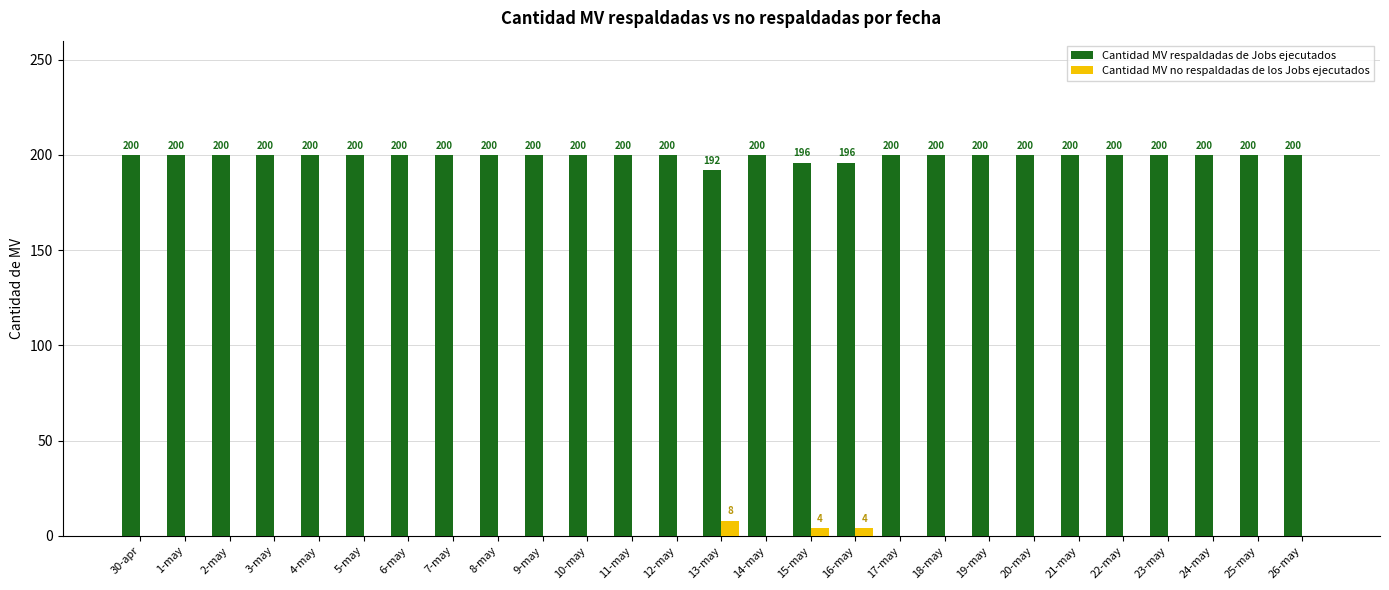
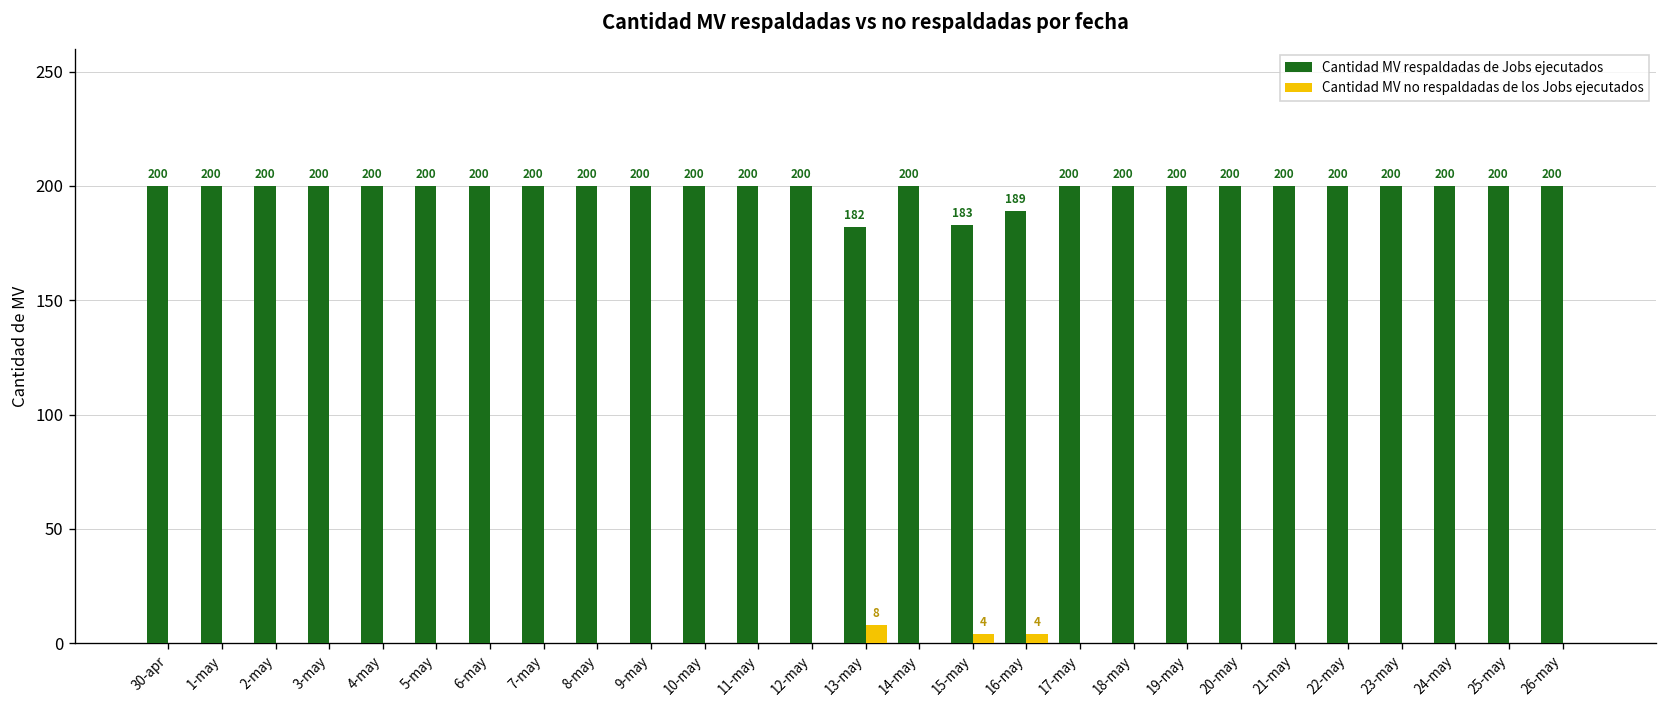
Cantidad MV respaldadas de Jobs ejecutados, 13-may: 192 -> 182
Cantidad MV respaldadas de Jobs ejecutados, 15-may: 196 -> 183
Cantidad MV respaldadas de Jobs ejecutados, 16-may: 196 -> 189
